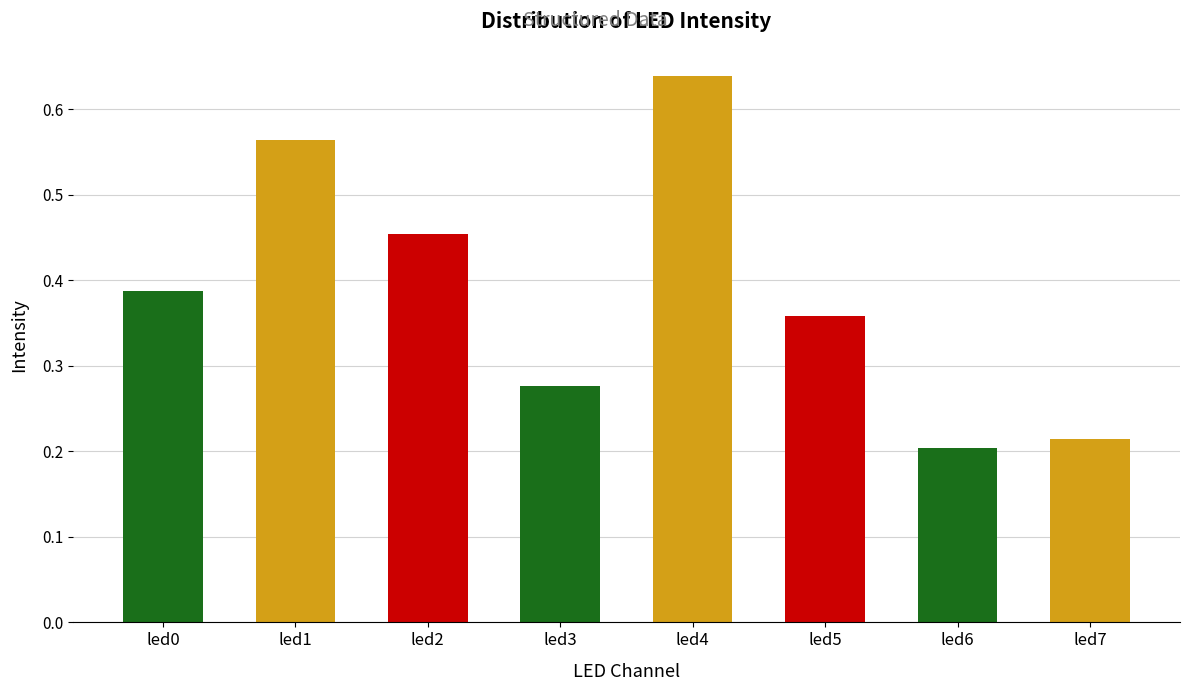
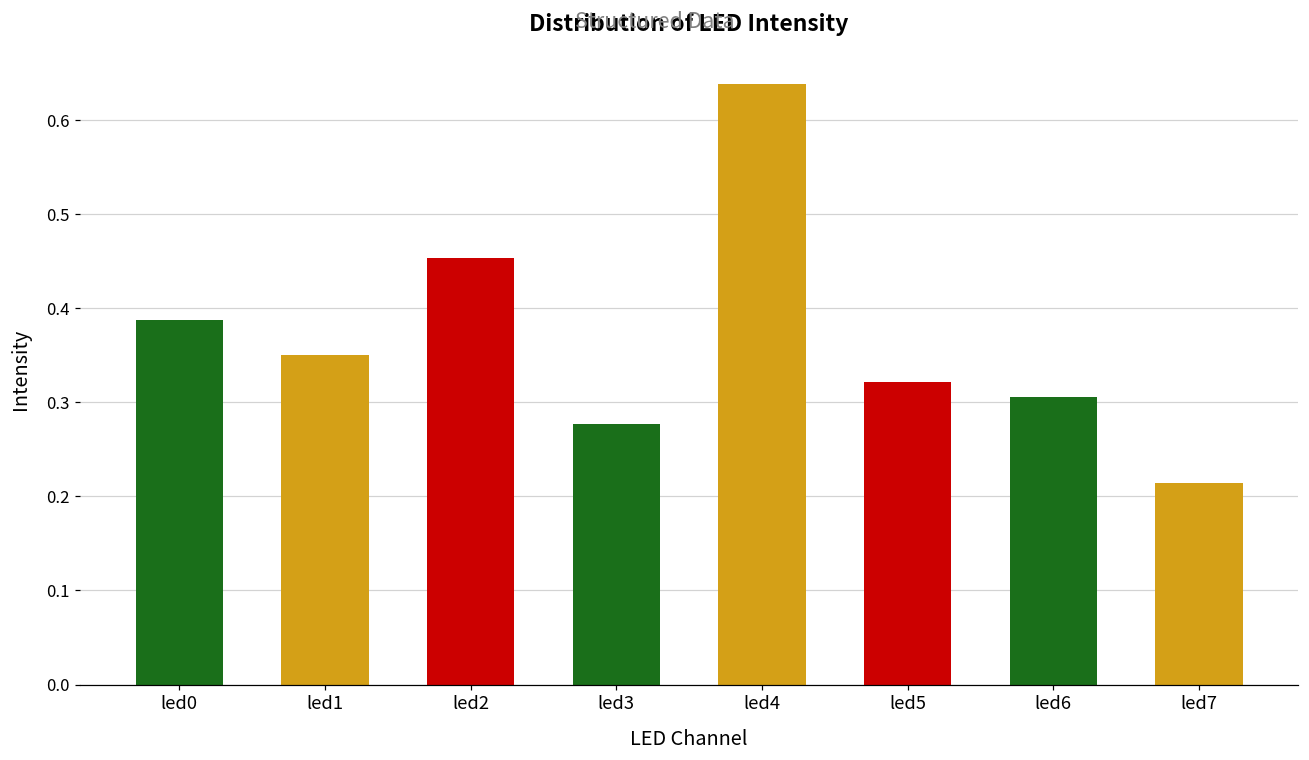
led1: 0.56 -> 0.35
led5: 0.36 -> 0.32
led6: 0.20 -> 0.31
